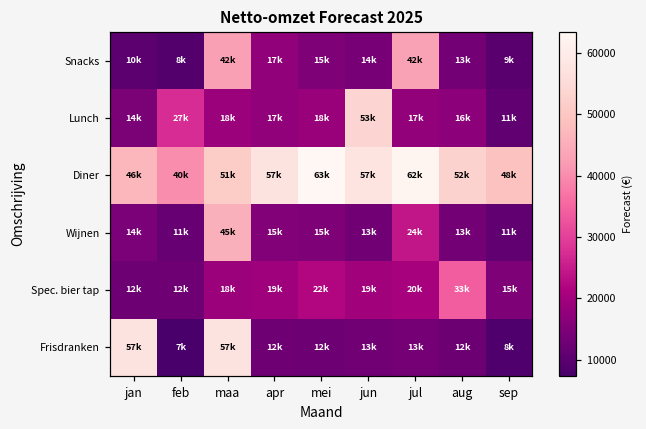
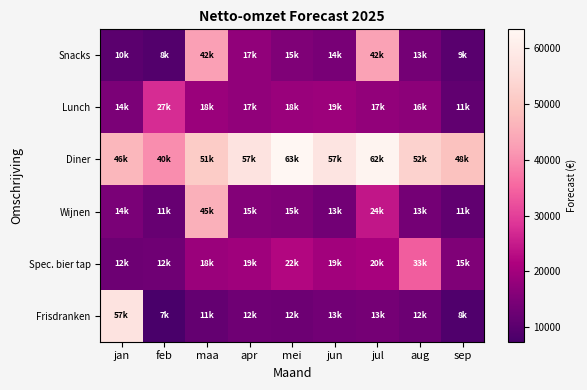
Lunch, jun: 53k -> 19k
Frisdranken, maa: 57k -> 11k
